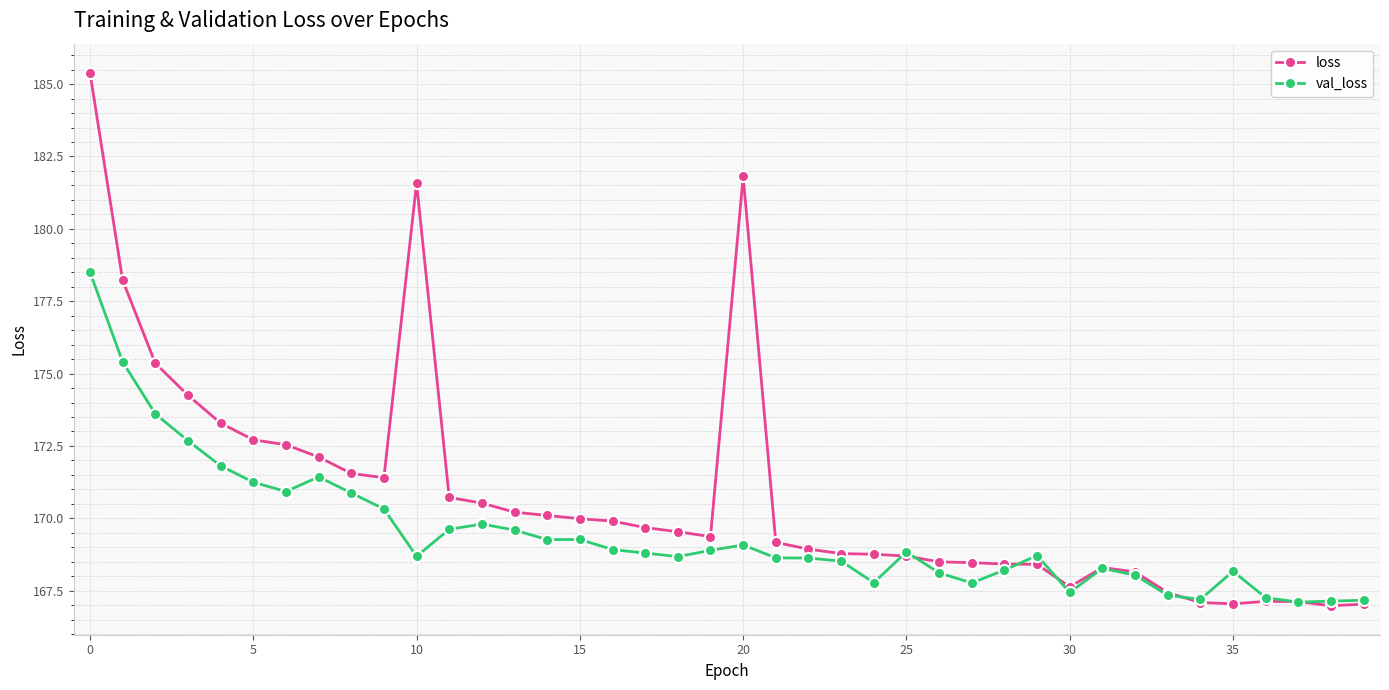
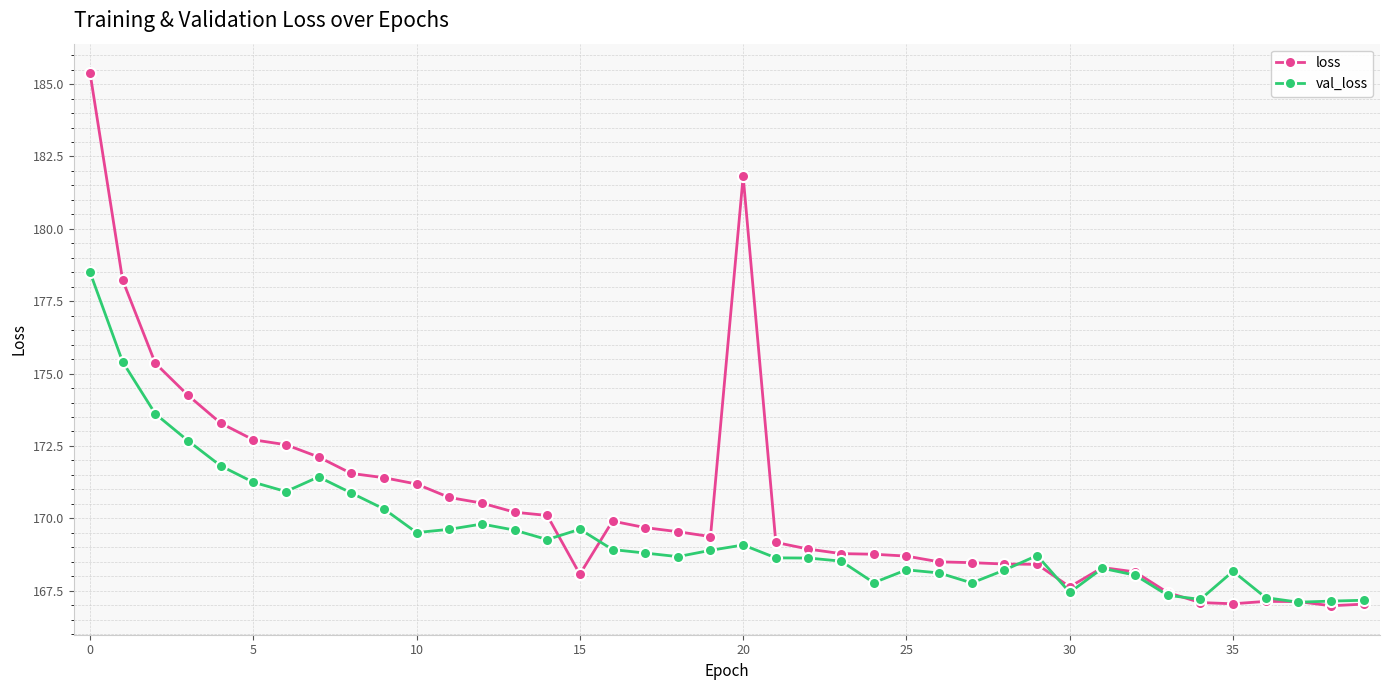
loss, 10: 181.6 -> 171.2
val_loss, 10: 168.7 -> 169.5
loss, 15: 170.0 -> 168.1
val_loss, 15: 169.3 -> 169.6
val_loss, 25: 168.8 -> 168.2
